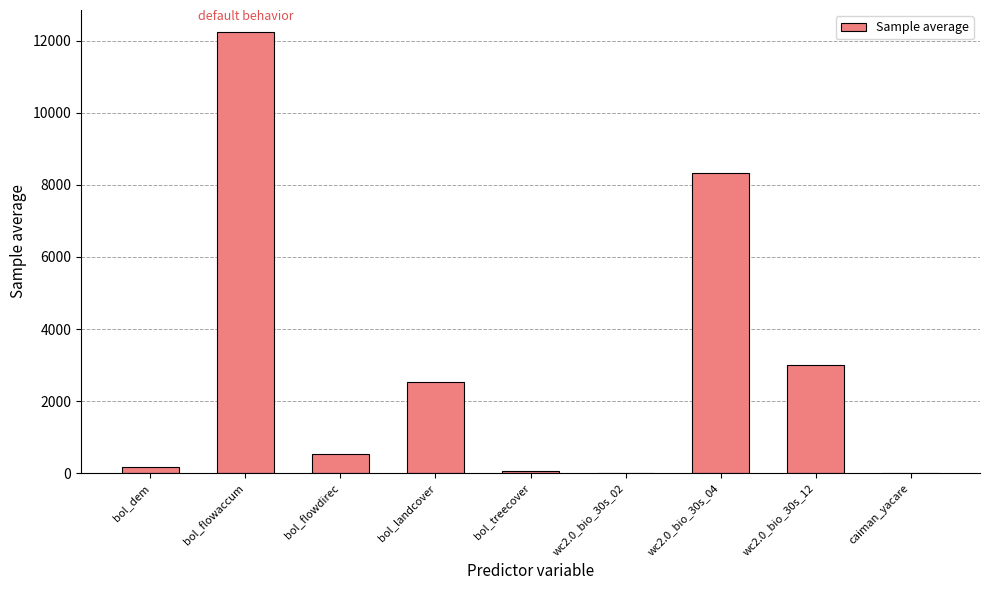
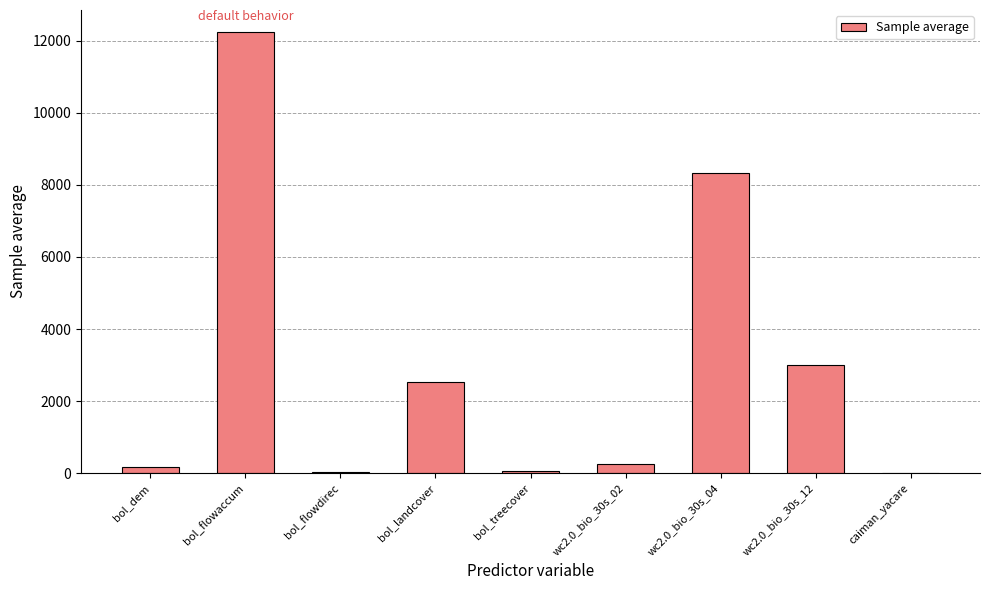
bol_flowdirec: 500 -> 0
wc2.0_bio_30s_02: 0 -> 200
